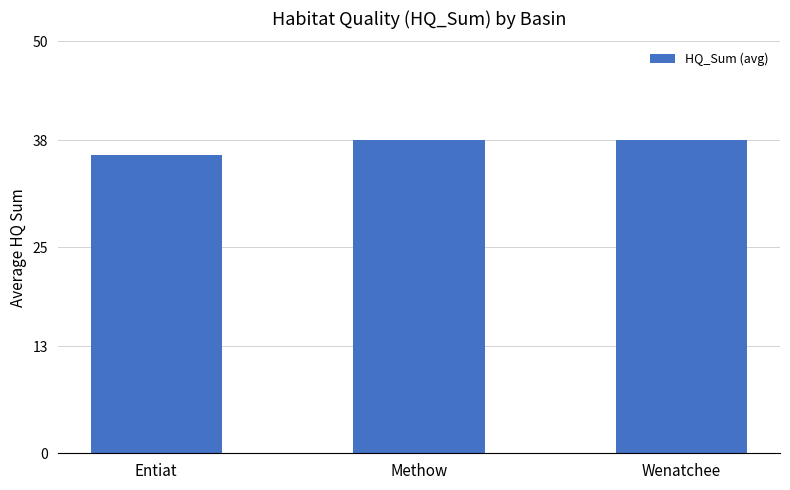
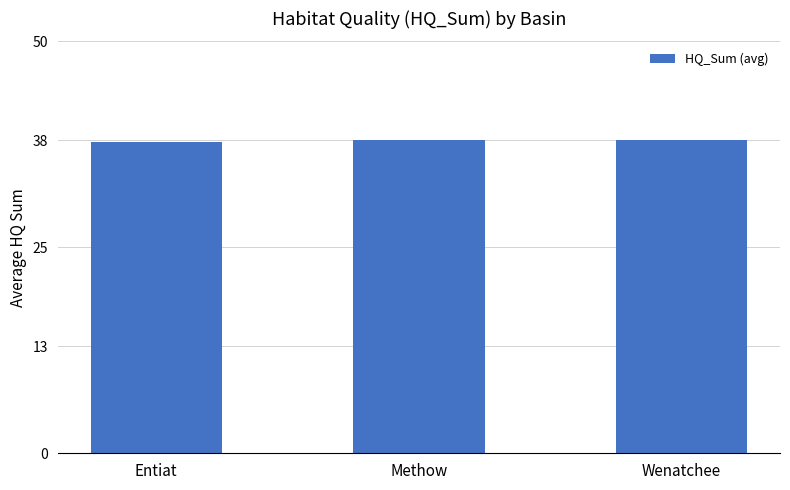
Entiat: 36 -> 38
